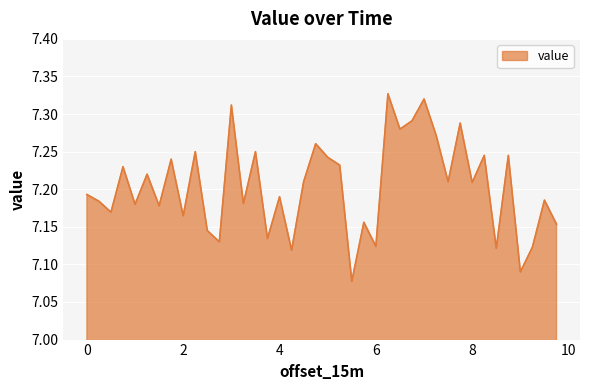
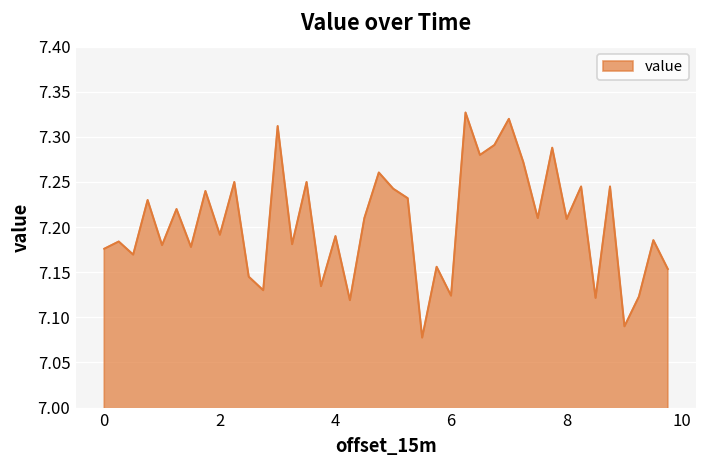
0: 7.19 -> 7.18
2: 7.16 -> 7.19
